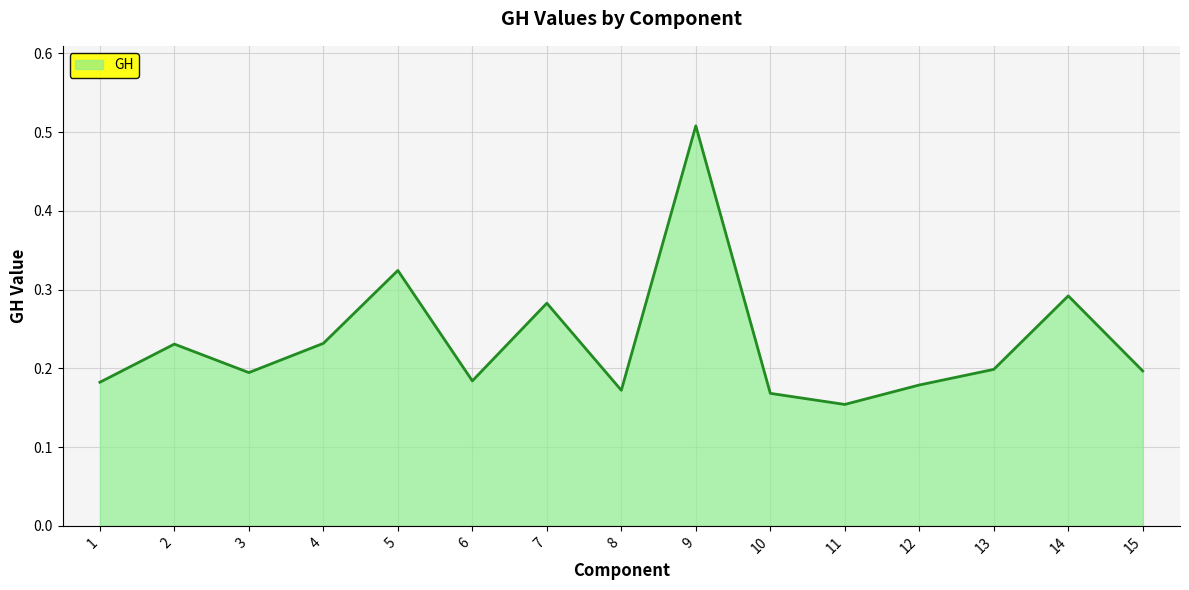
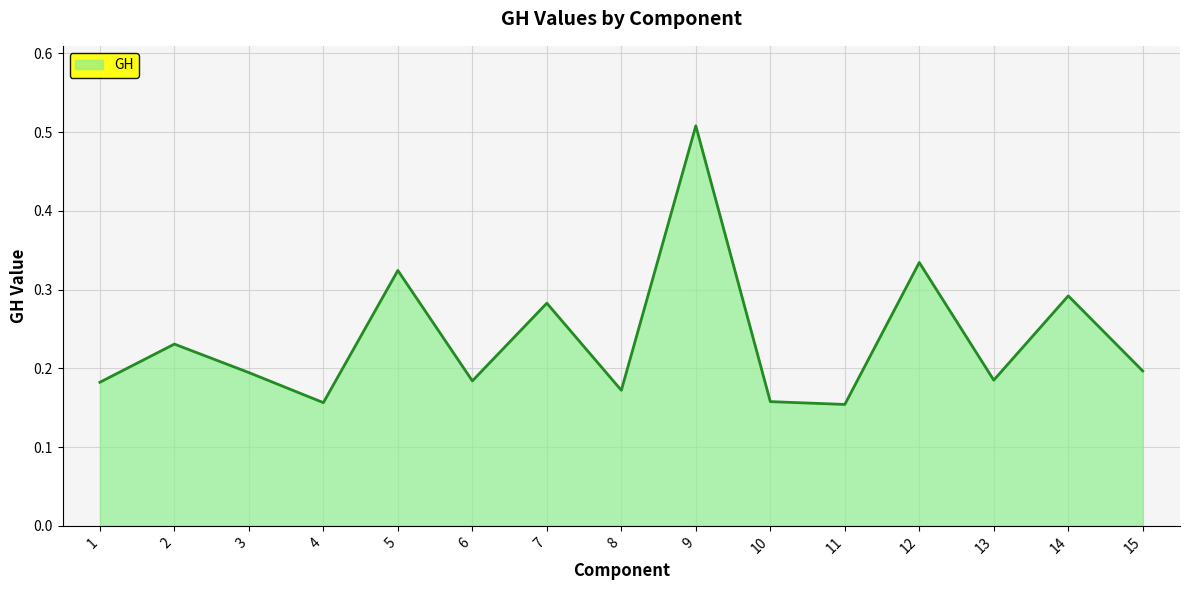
4: 0.23 -> 0.16
10: 0.17 -> 0.16
12: 0.18 -> 0.33
13: 0.20 -> 0.19
